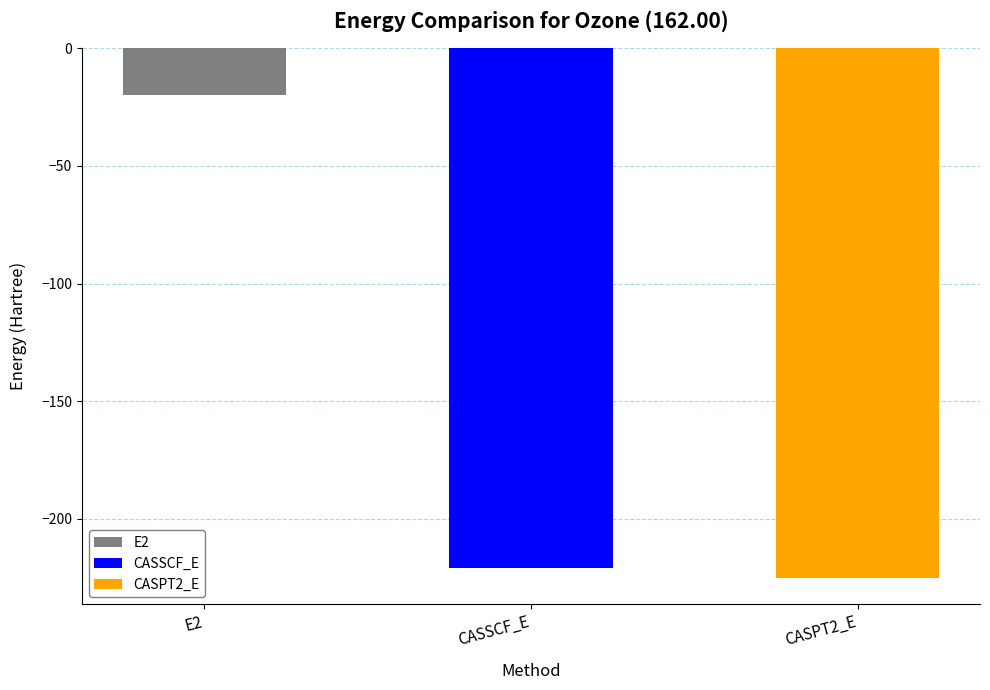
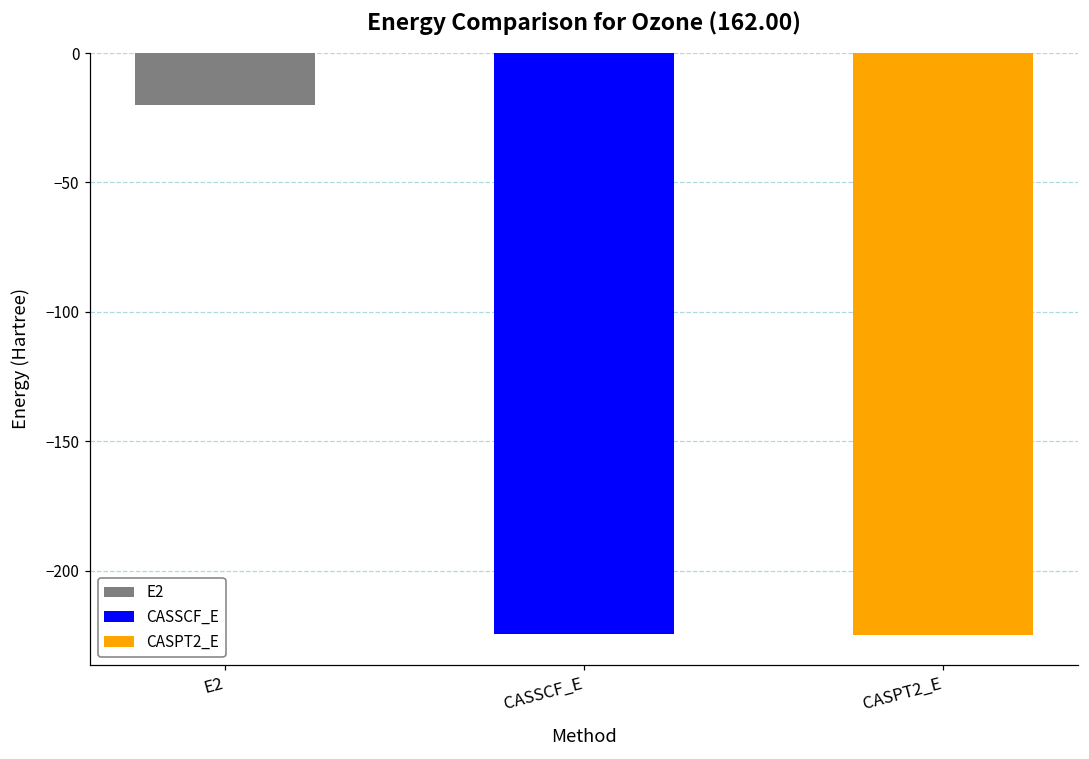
CASSCF_E: -221 -> -224
